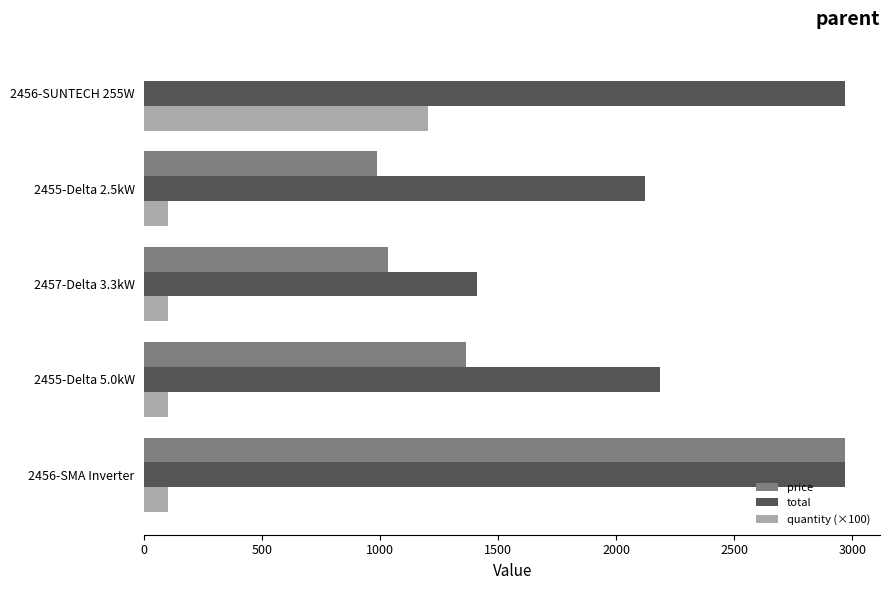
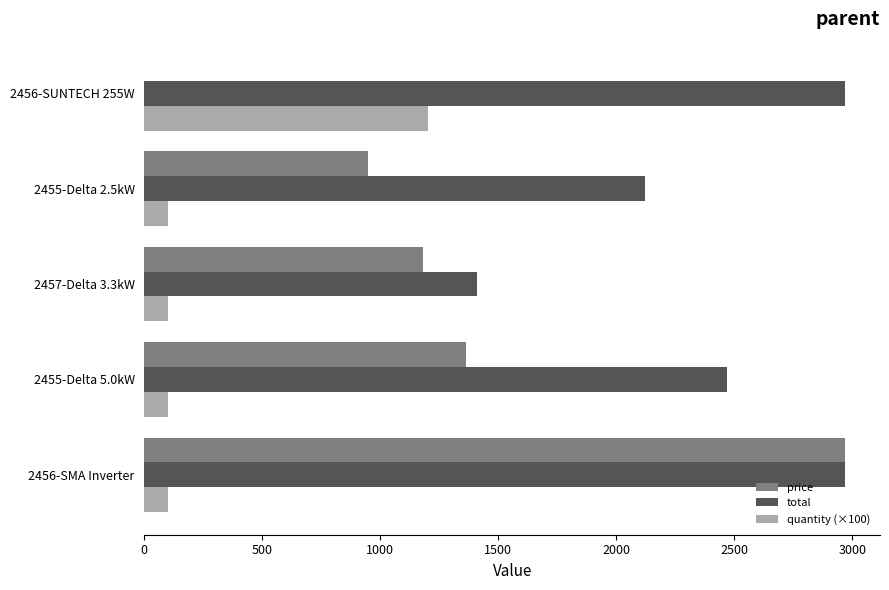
price, 2455-Delta 2.5kW: 990 -> 950
price, 2457-Delta 3.3kW: 1030 -> 1180
total, 2455-Delta 5.0kW: 2180 -> 2470
